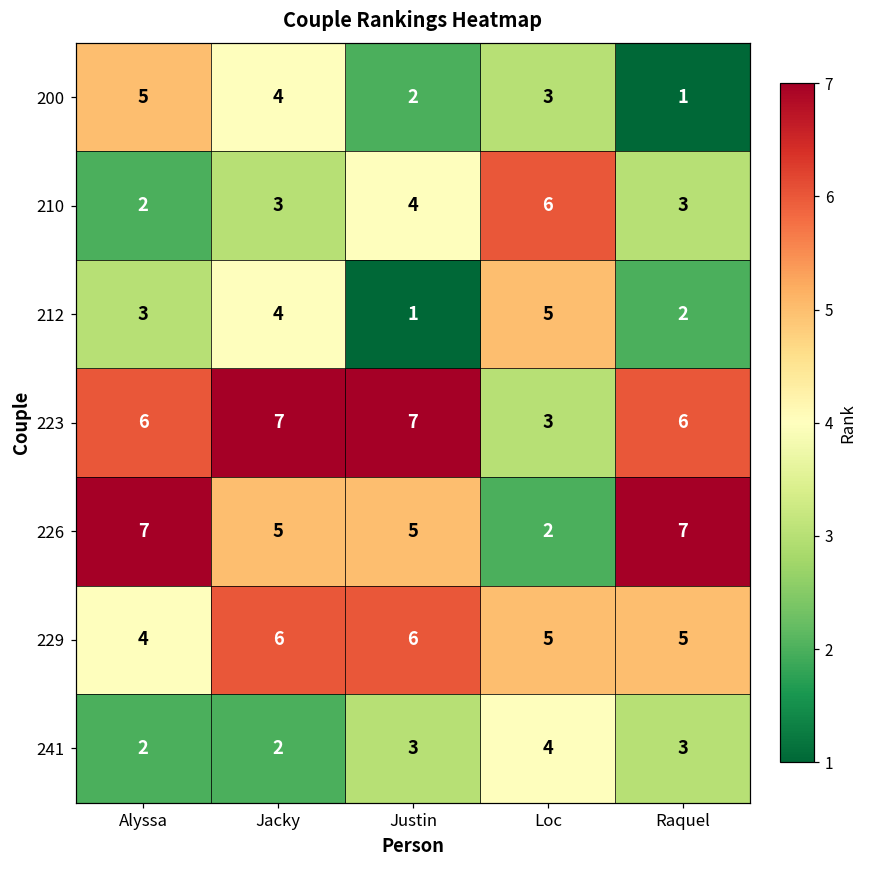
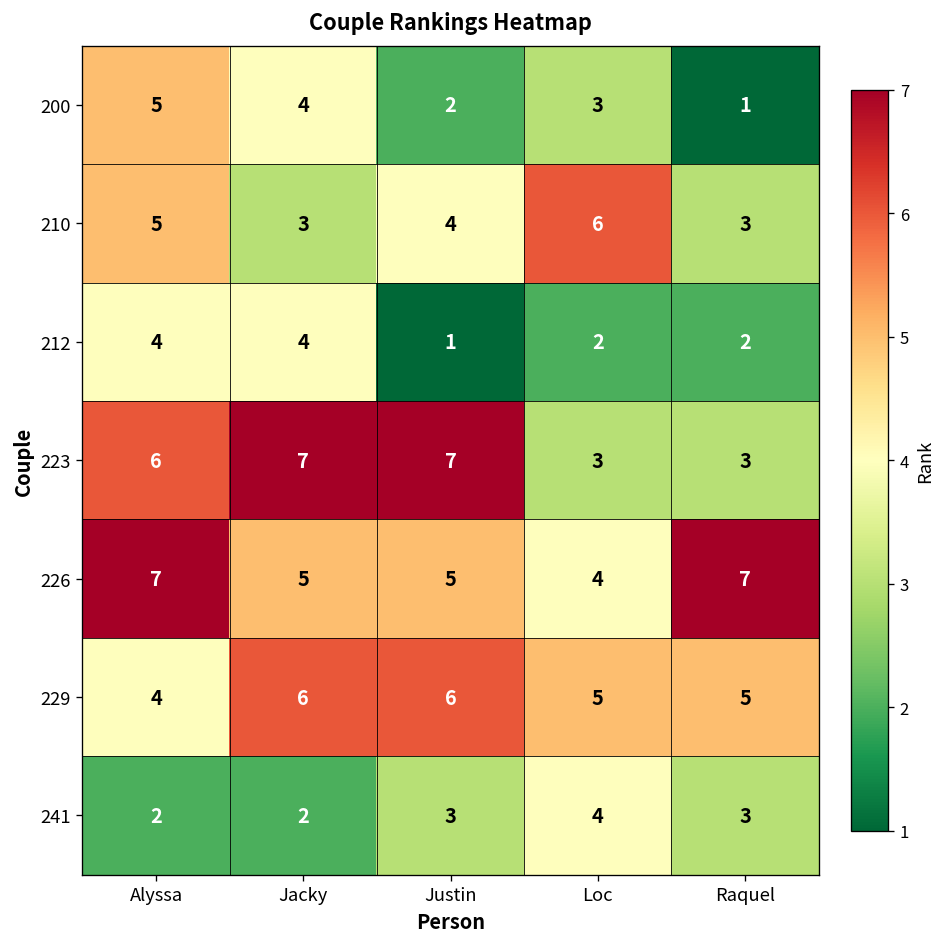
210, Alyssa: 2 -> 5
212, Alyssa: 3 -> 4
212, Loc: 5 -> 2
223, Raquel: 6 -> 3
226, Loc: 2 -> 4
